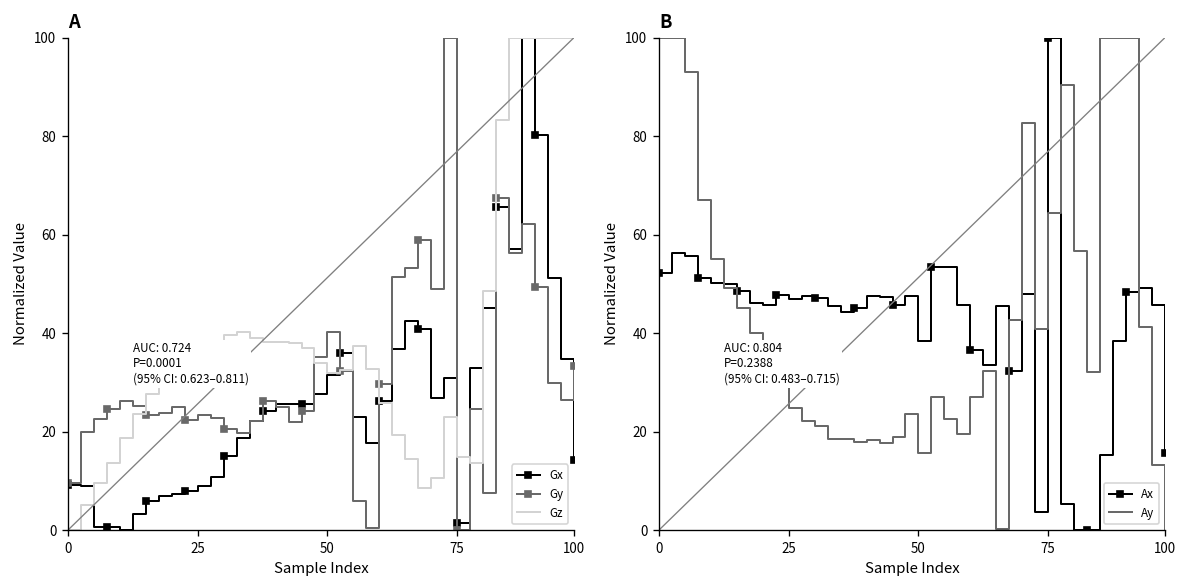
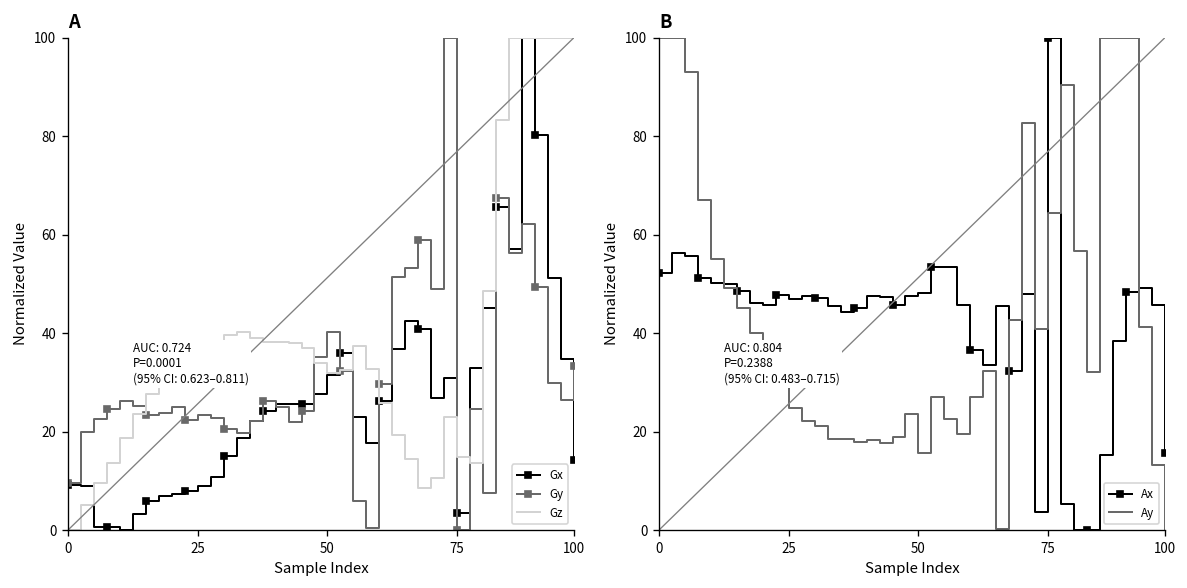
A, Gx, 75: 1 -> 3
B, Ax, 50: 38 -> 48
